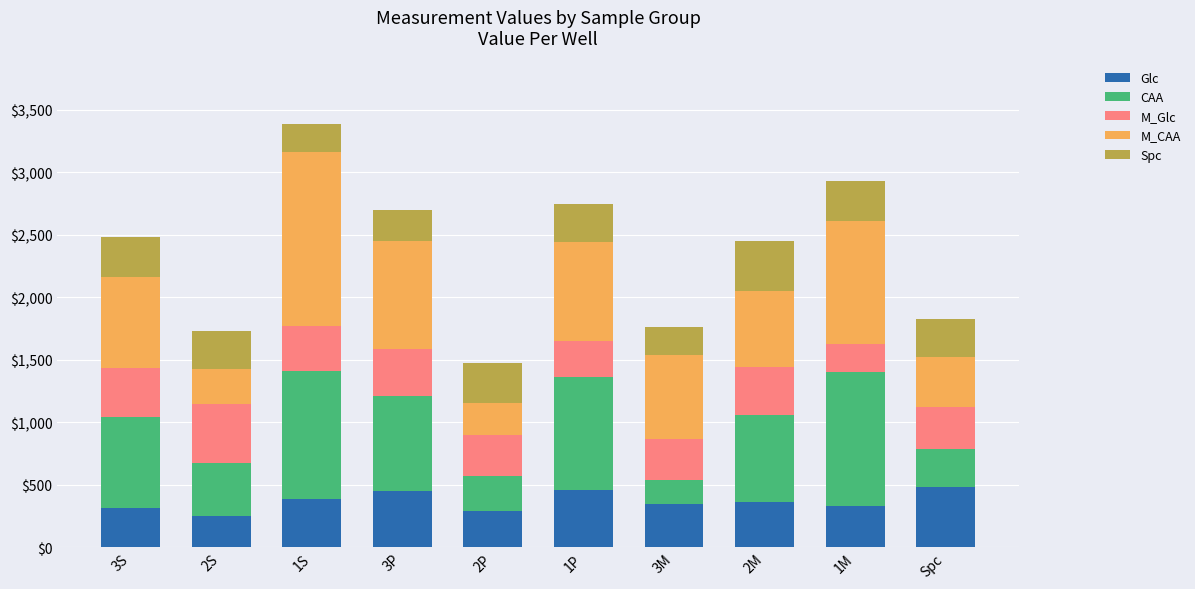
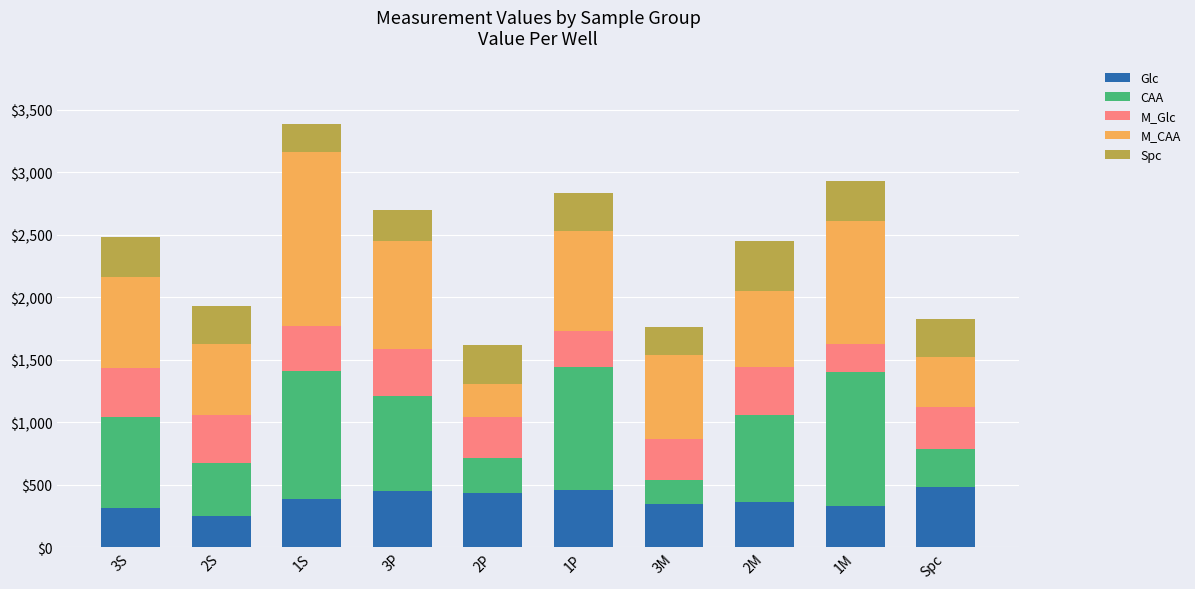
M_Glc, 2S: $480 -> $380
M_CAA, 2S: $280 -> $570
Glc, 2P: $290 -> $440
CAA, 1P: $900 -> $990
